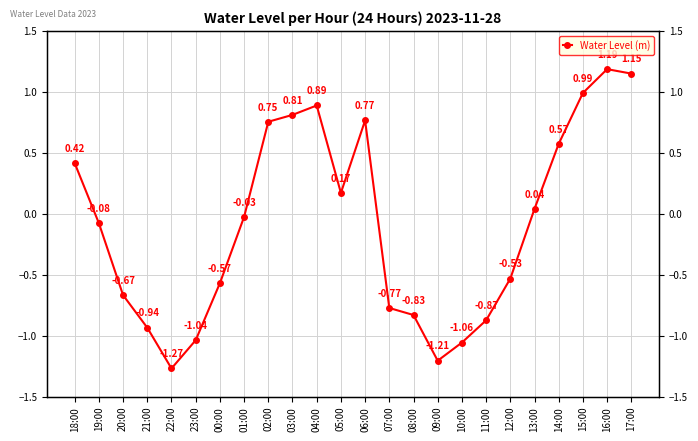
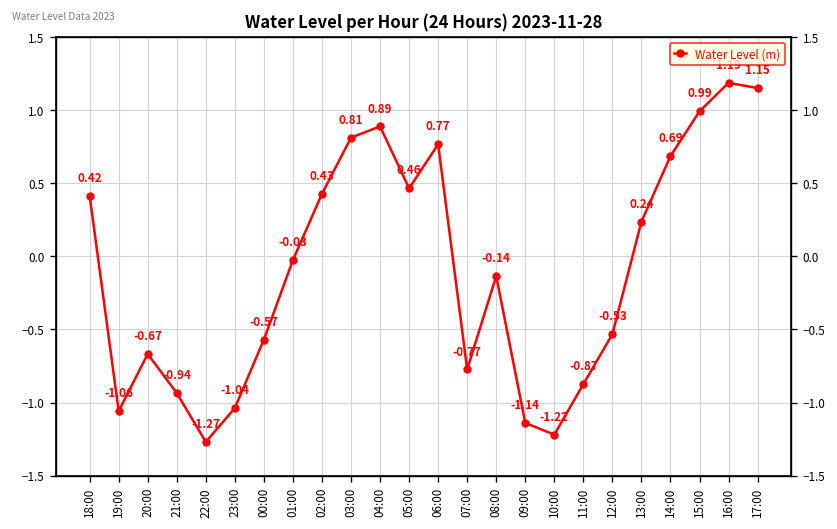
19:00: -0.08 -> -1.06
02:00: 0.75 -> 0.43
05:00: 0.17 -> 0.46
08:00: -0.83 -> -0.14
09:00: -1.21 -> -1.14
10:00: -1.06 -> -1.22
13:00: 0.04 -> 0.24
14:00: 0.57 -> 0.69
